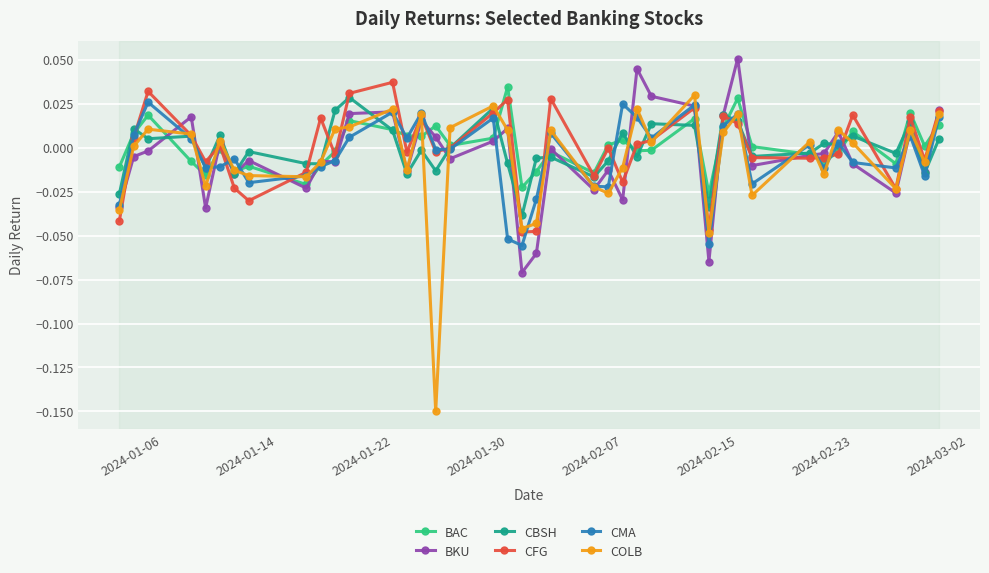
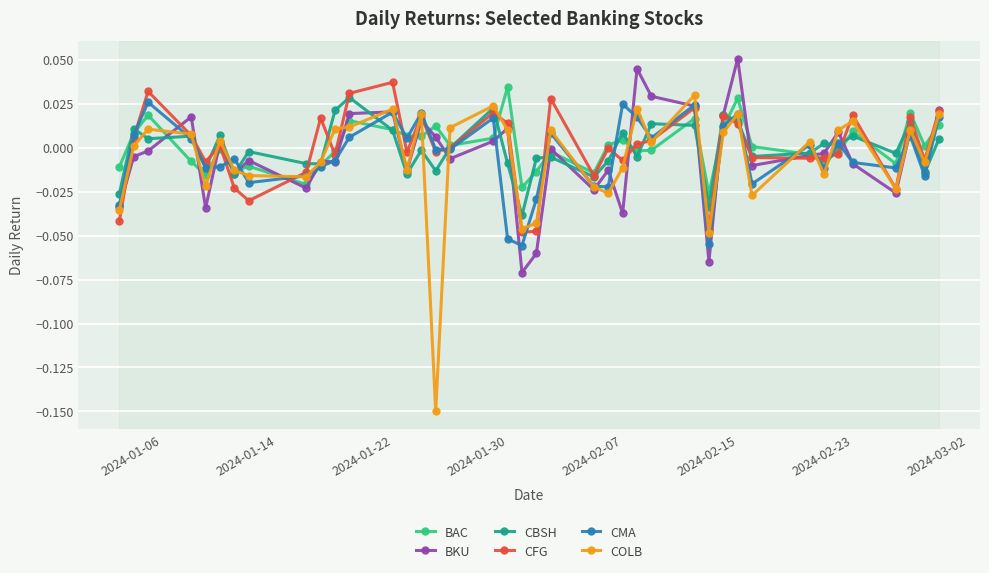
CFG, 2024-01-30: 0.027 -> 0.014
BKU, 2024-02-07: -0.030 -> -0.037
CFG, 2024-02-07: -0.020 -> -0.007
COLB, 2024-02-23: 0.003 -> 0.015
